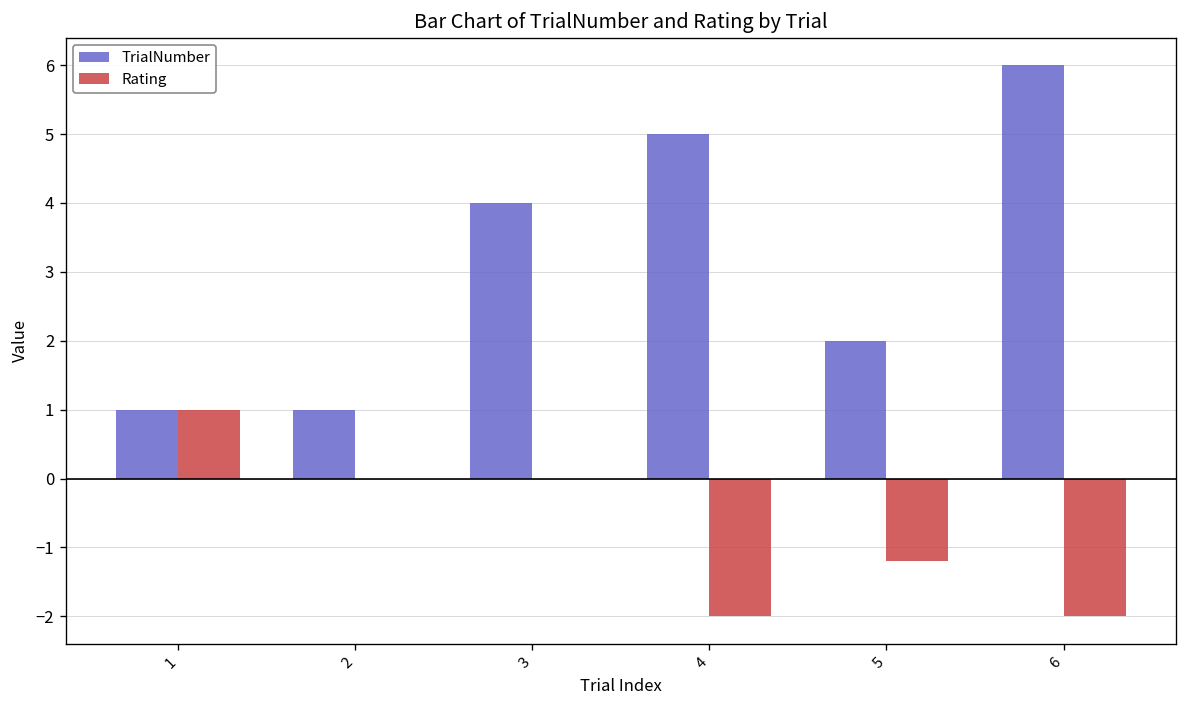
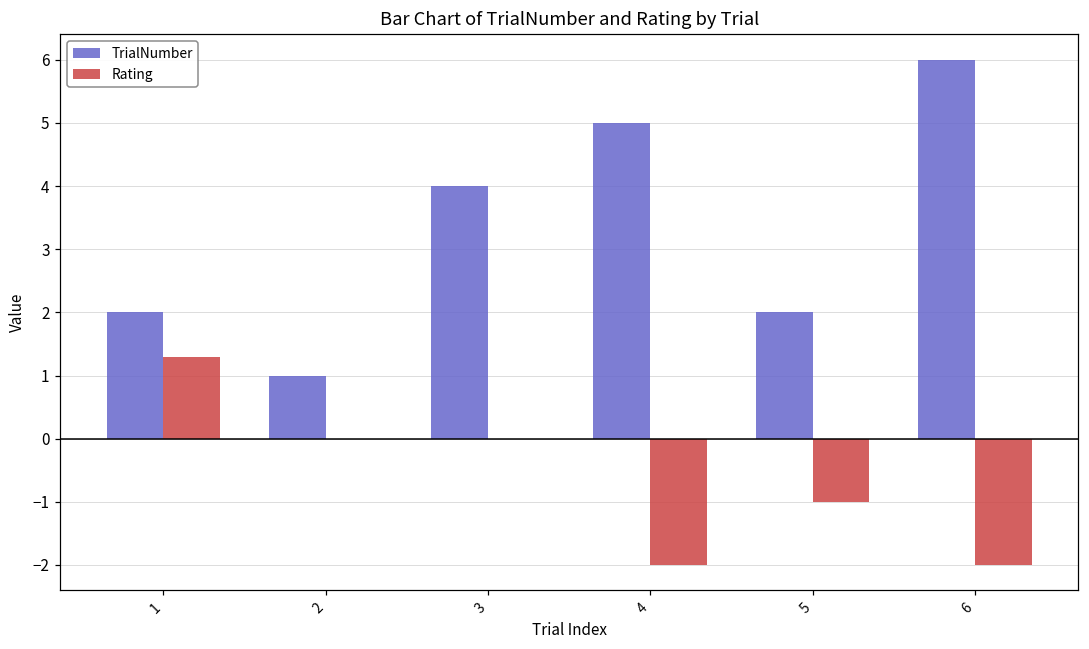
TrialNumber, 1: 1 -> 2
Rating, 1: 1.0 -> 1.3
Rating, 5: -1.2 -> -1.0
